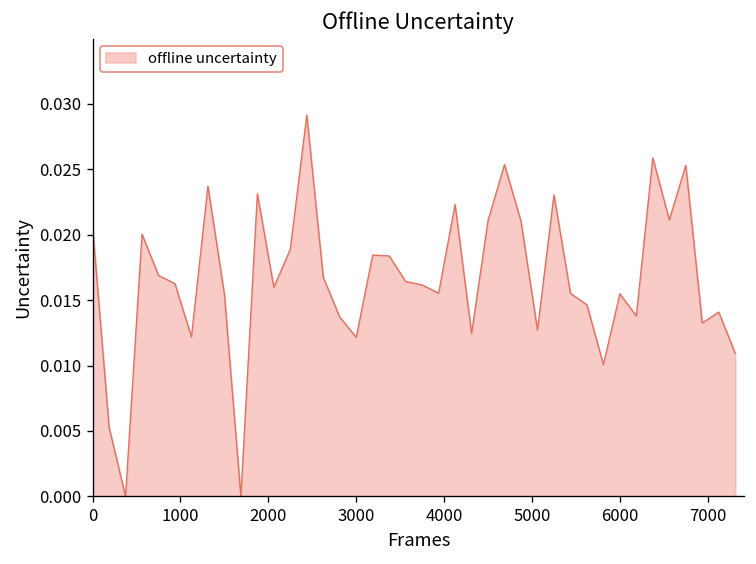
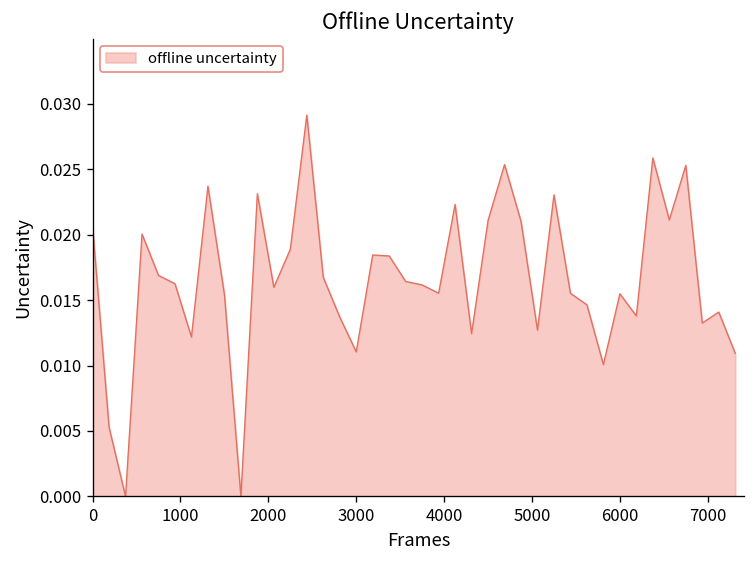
3000: 0.0122 -> 0.0110
